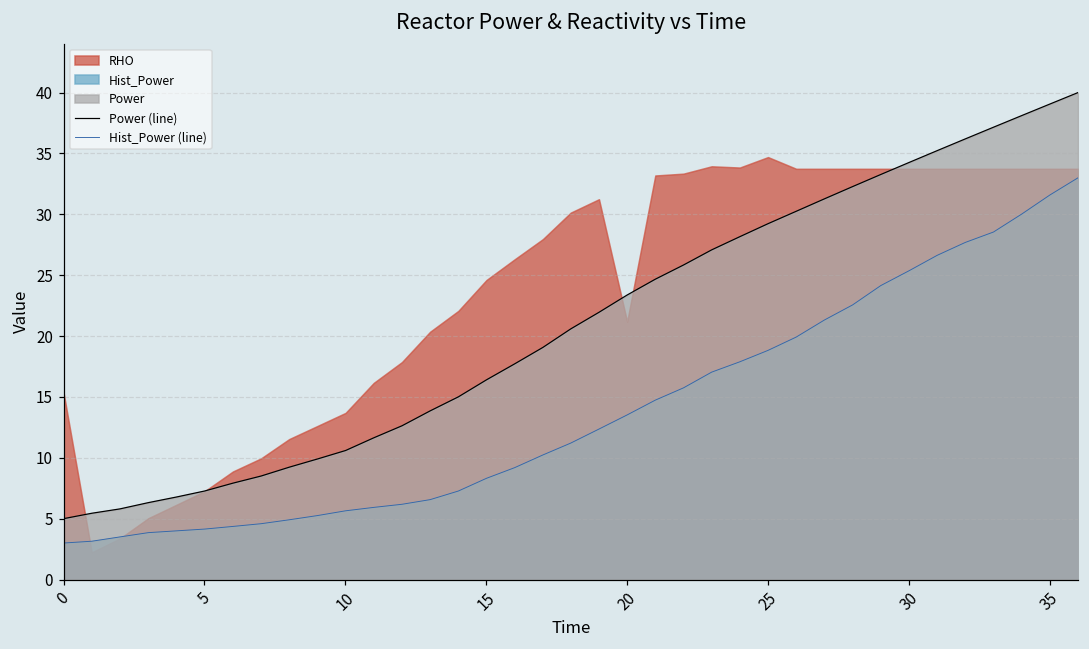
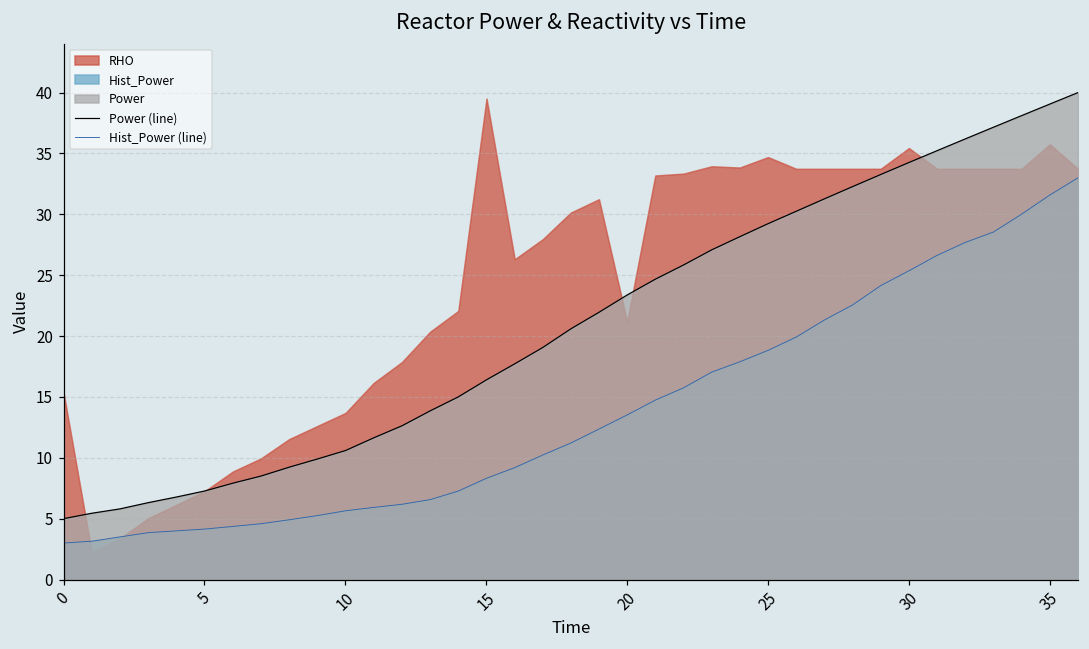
RHO, 15: 24.6 -> 39.5
RHO, 30: 33.7 -> 35.4
RHO, 35: 33.7 -> 35.8
